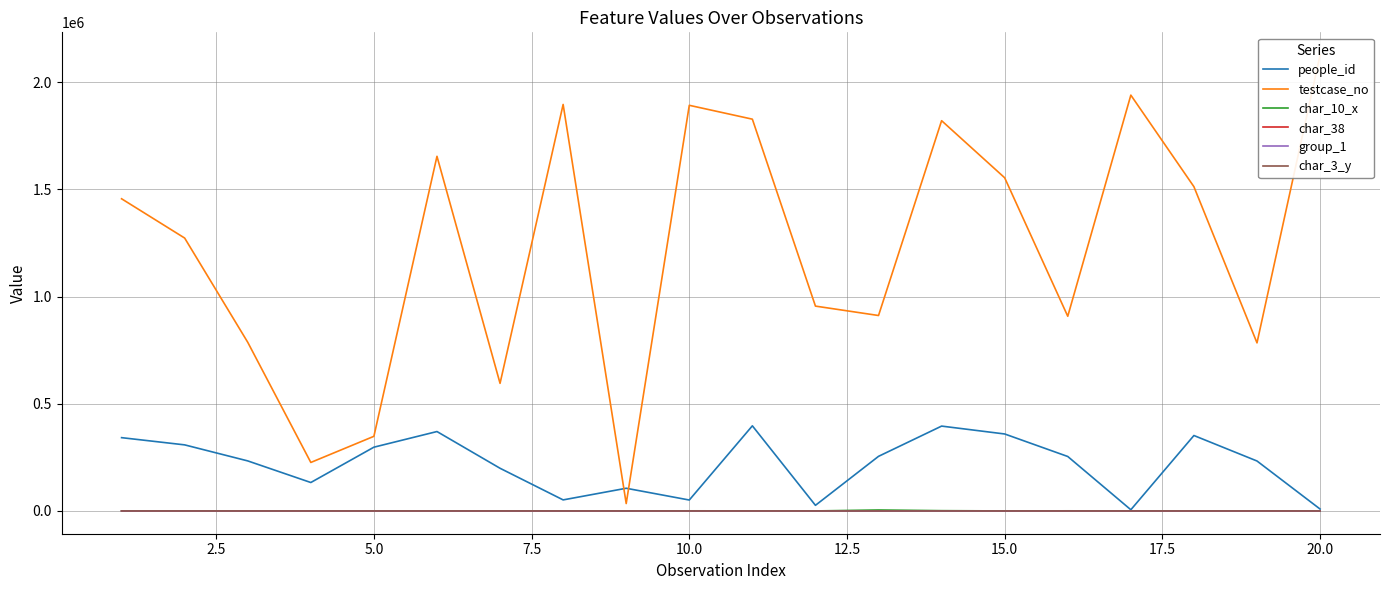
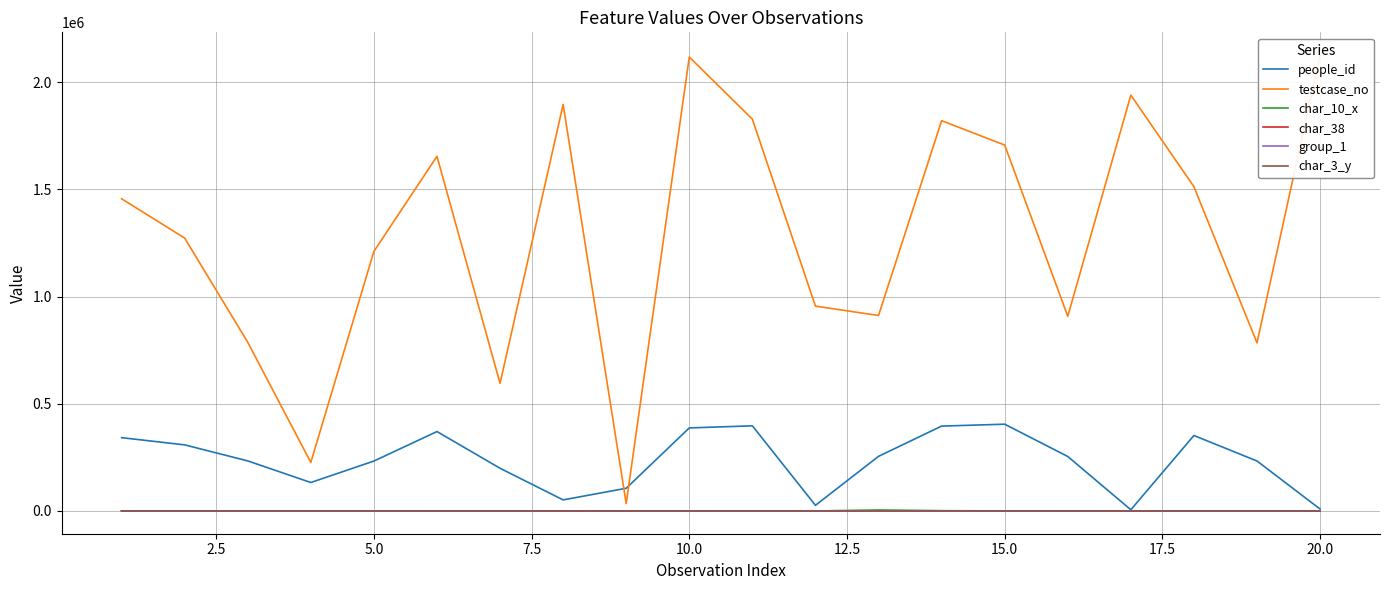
people_id, 5.0: 300000 -> 230000
testcase_no, 5.0: 350000 -> 1210000
people_id, 10.0: 50000 -> 390000
testcase_no, 10.0: 1890000 -> 2120000
people_id, 15.0: 360000 -> 400000
testcase_no, 15.0: 1550000 -> 1710000
